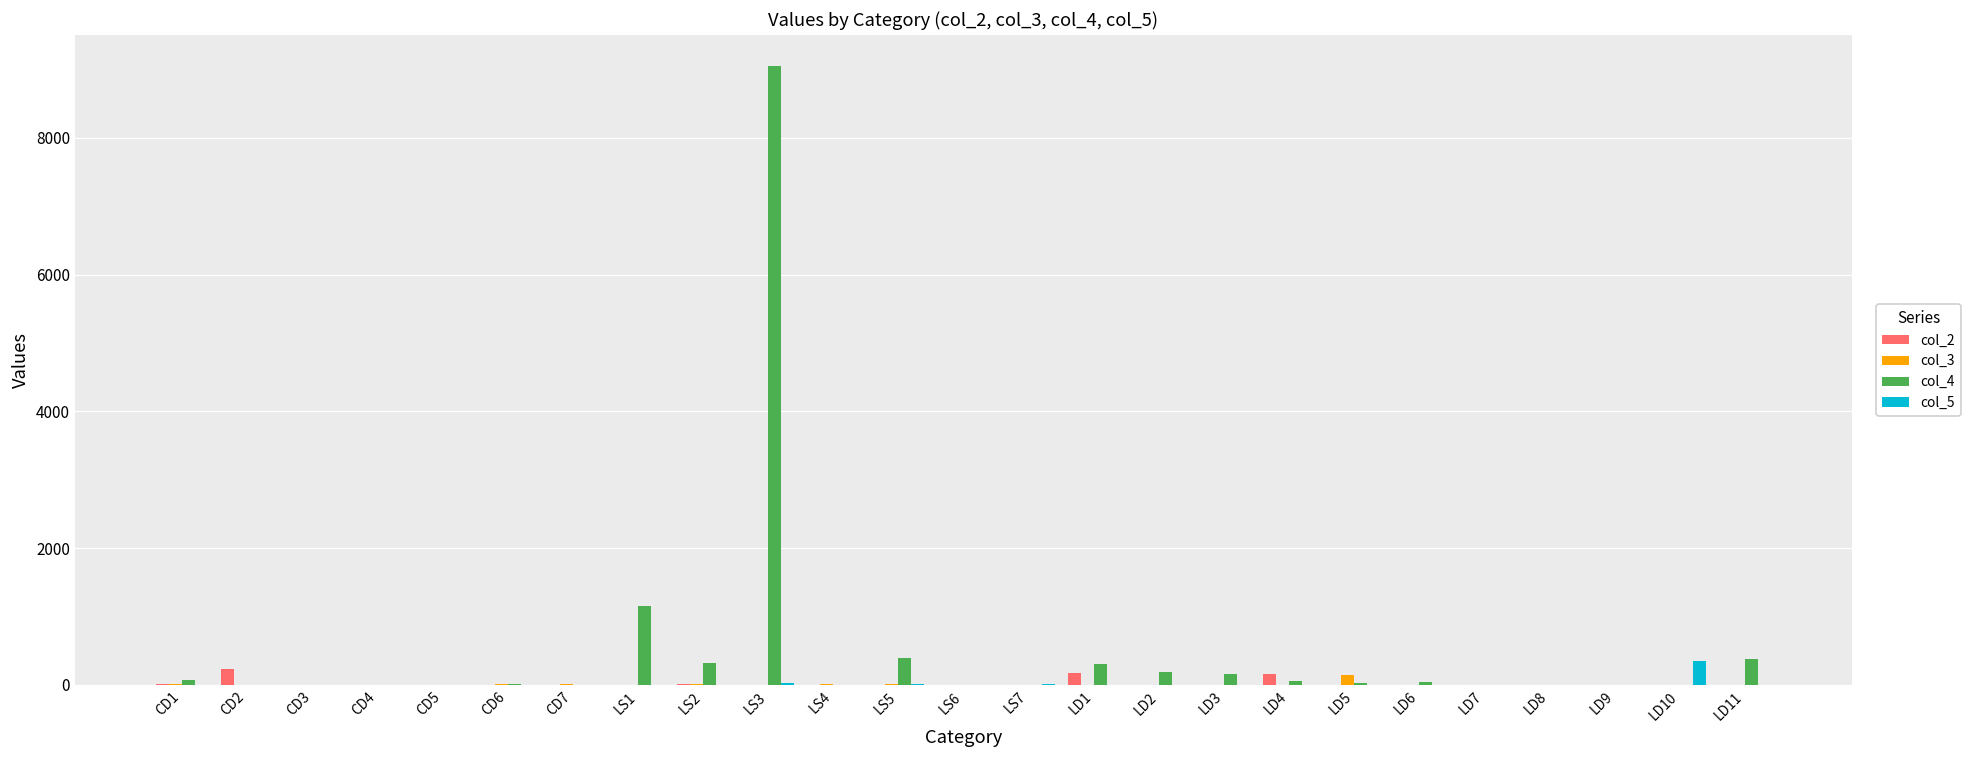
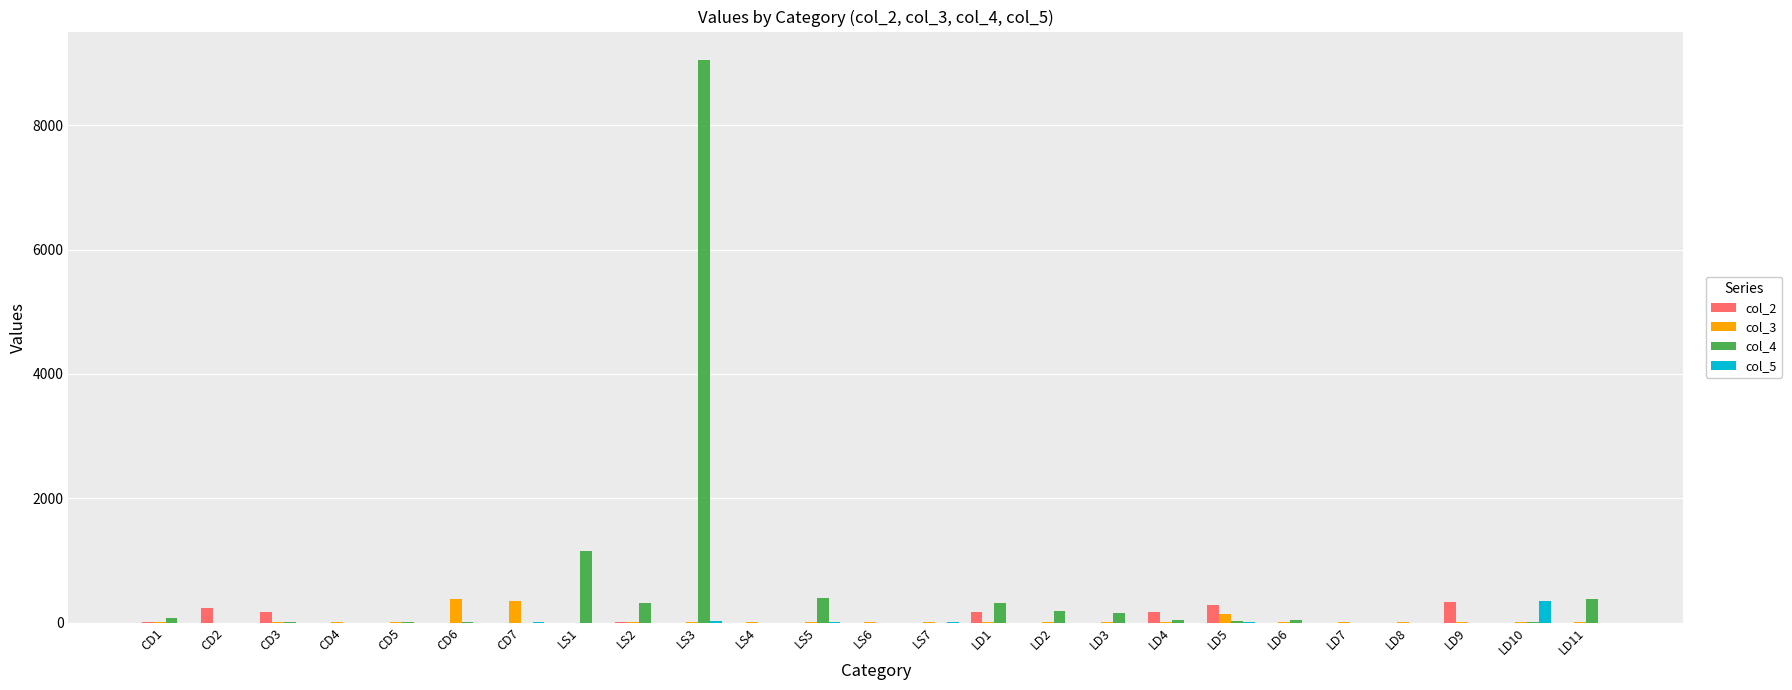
col_2, CD3: 0 -> 200
col_3, CD6: 0 -> 400
col_3, CD7: 0 -> 400
col_2, LD5: 0 -> 300
col_2, LD9: 0 -> 300
